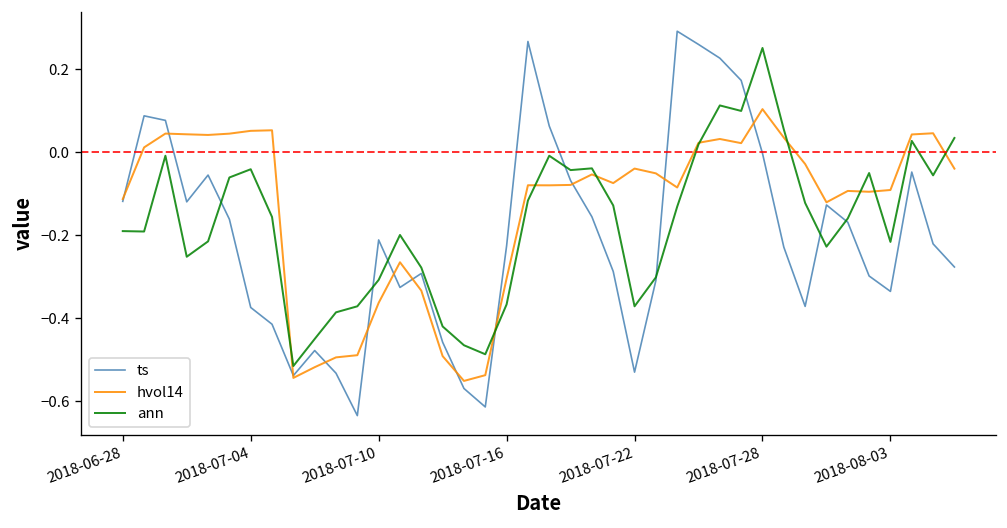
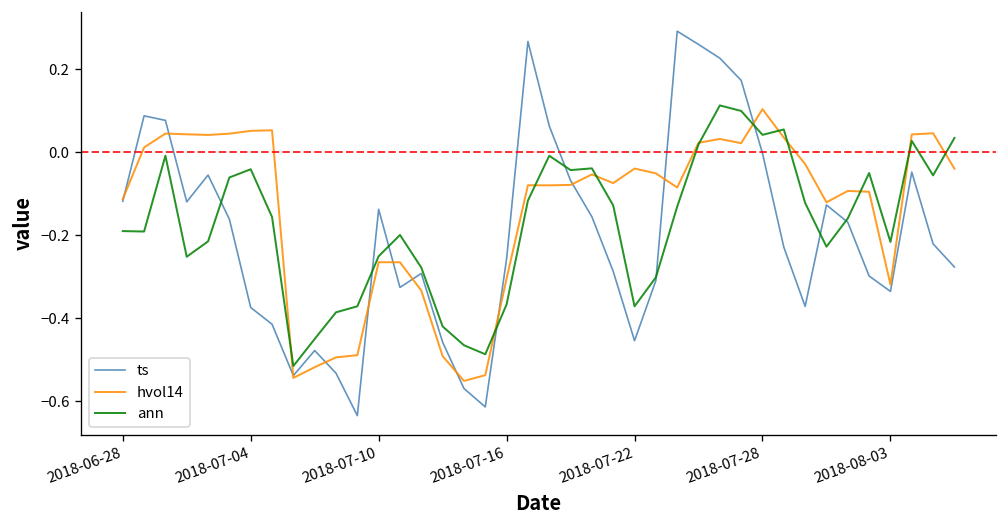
ts, 2018-07-10: -0.21 -> -0.14
hvol14, 2018-07-10: -0.36 -> -0.26
ann, 2018-07-10: -0.31 -> -0.25
ts, 2018-07-16: -0.23 -> -0.26
ts, 2018-07-22: -0.53 -> -0.45
ann, 2018-07-28: 0.25 -> 0.04
hvol14, 2018-08-03: -0.09 -> -0.32
